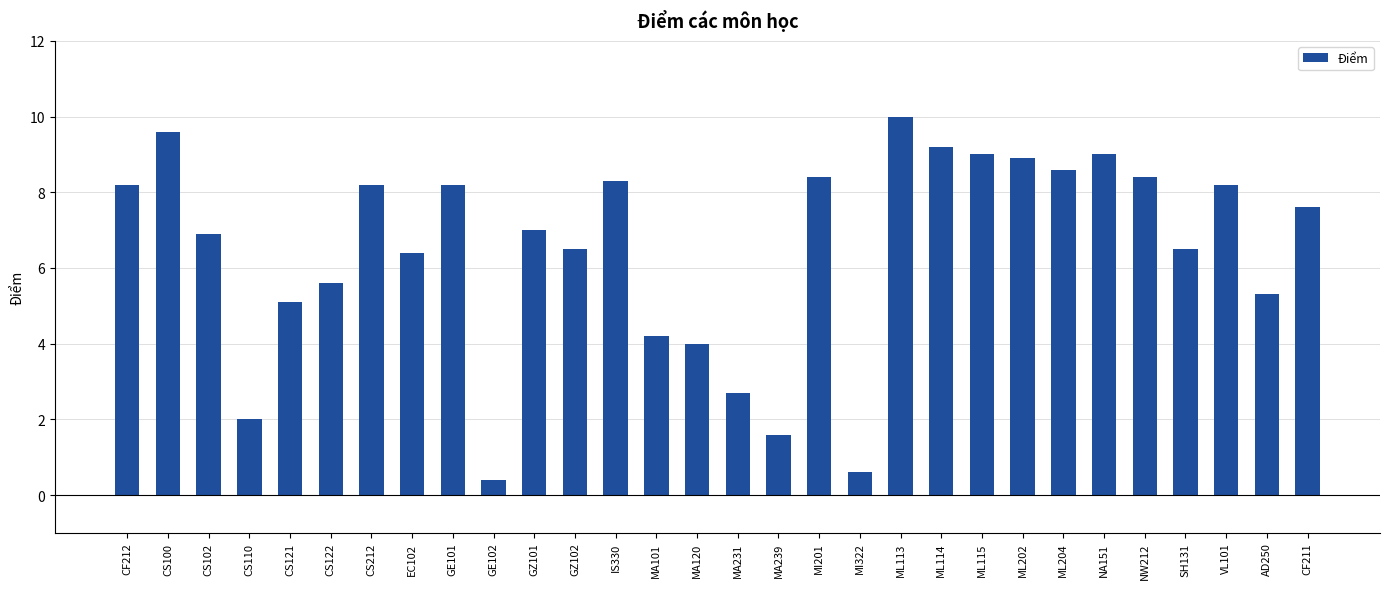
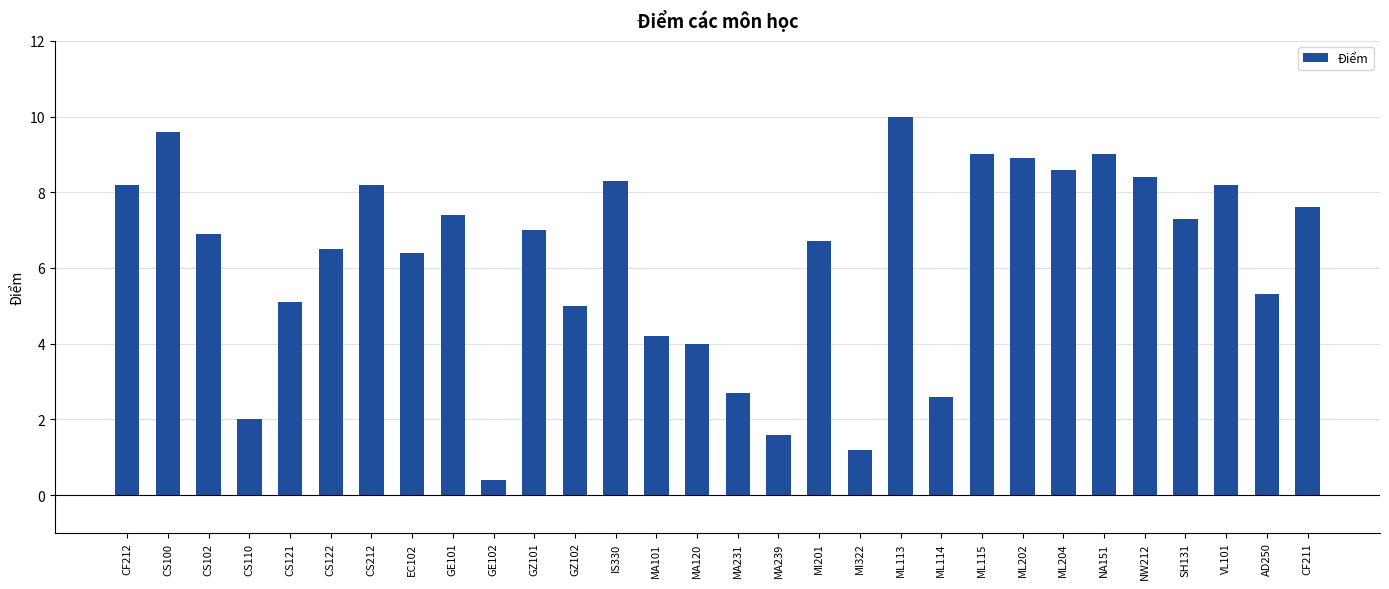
CS122: 5.6 -> 6.5
GE101: 8.2 -> 7.4
GZ102: 6.5 -> 5.0
MI201: 8.4 -> 6.7
MI322: 0.6 -> 1.2
ML114: 9.2 -> 2.6
SH131: 6.5 -> 7.3
